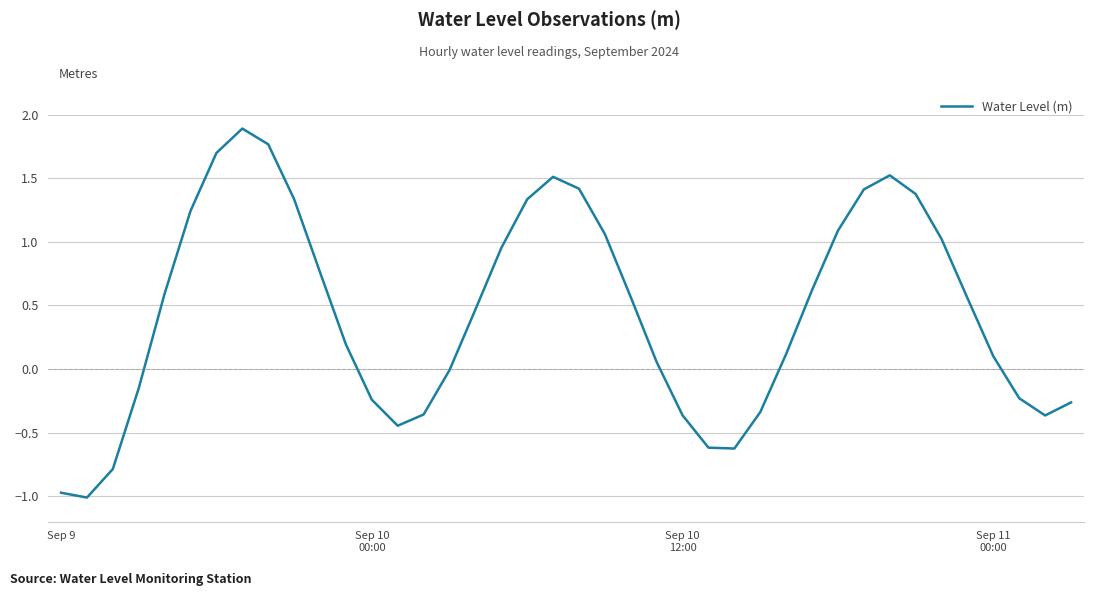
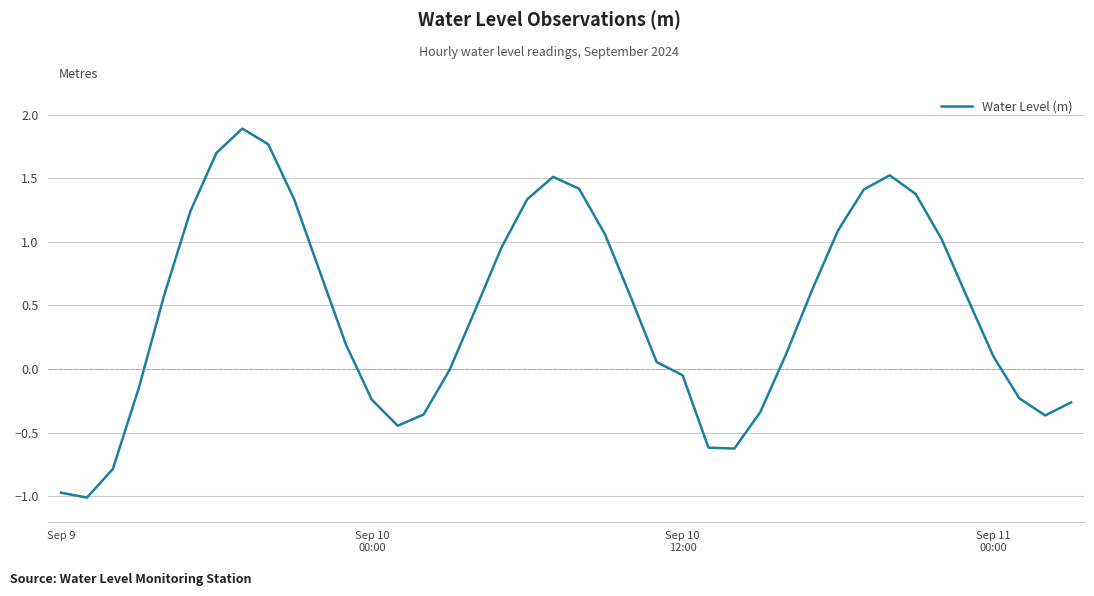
Sep 10 12:00: -0.36 -> -0.05
